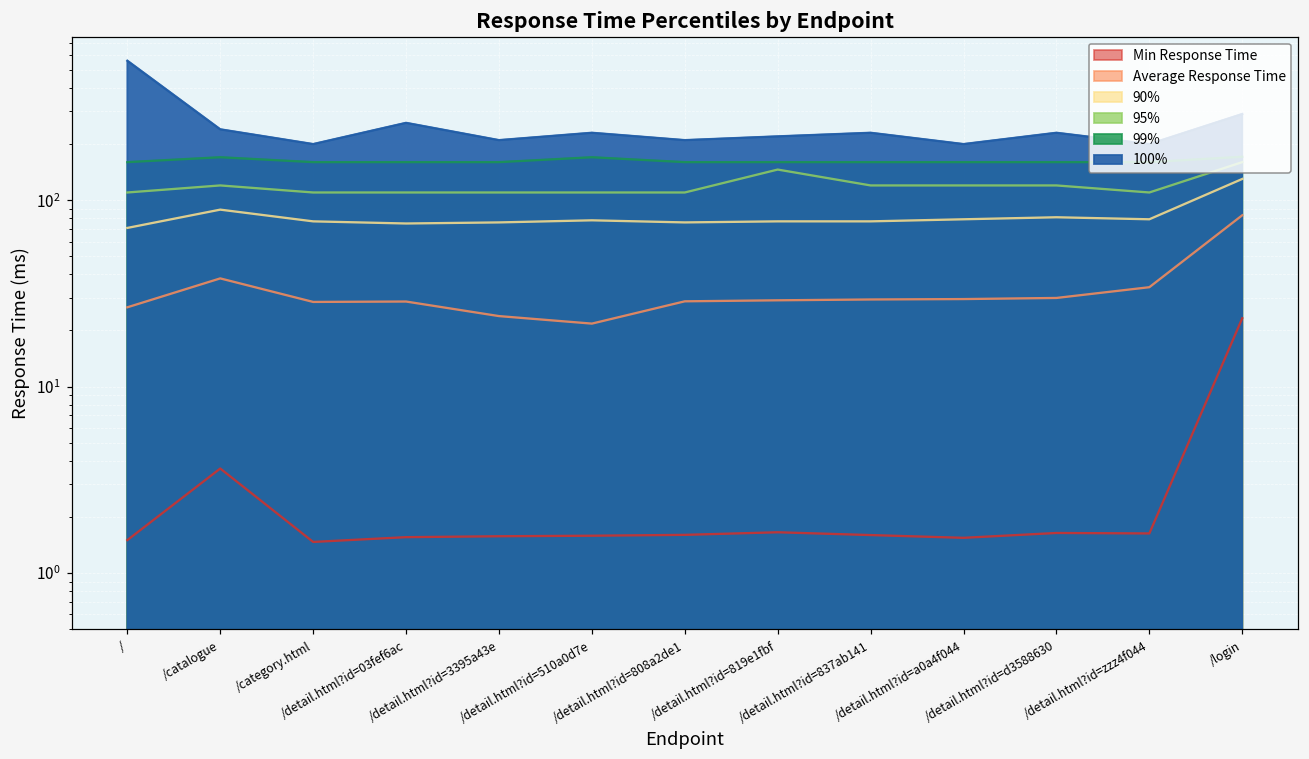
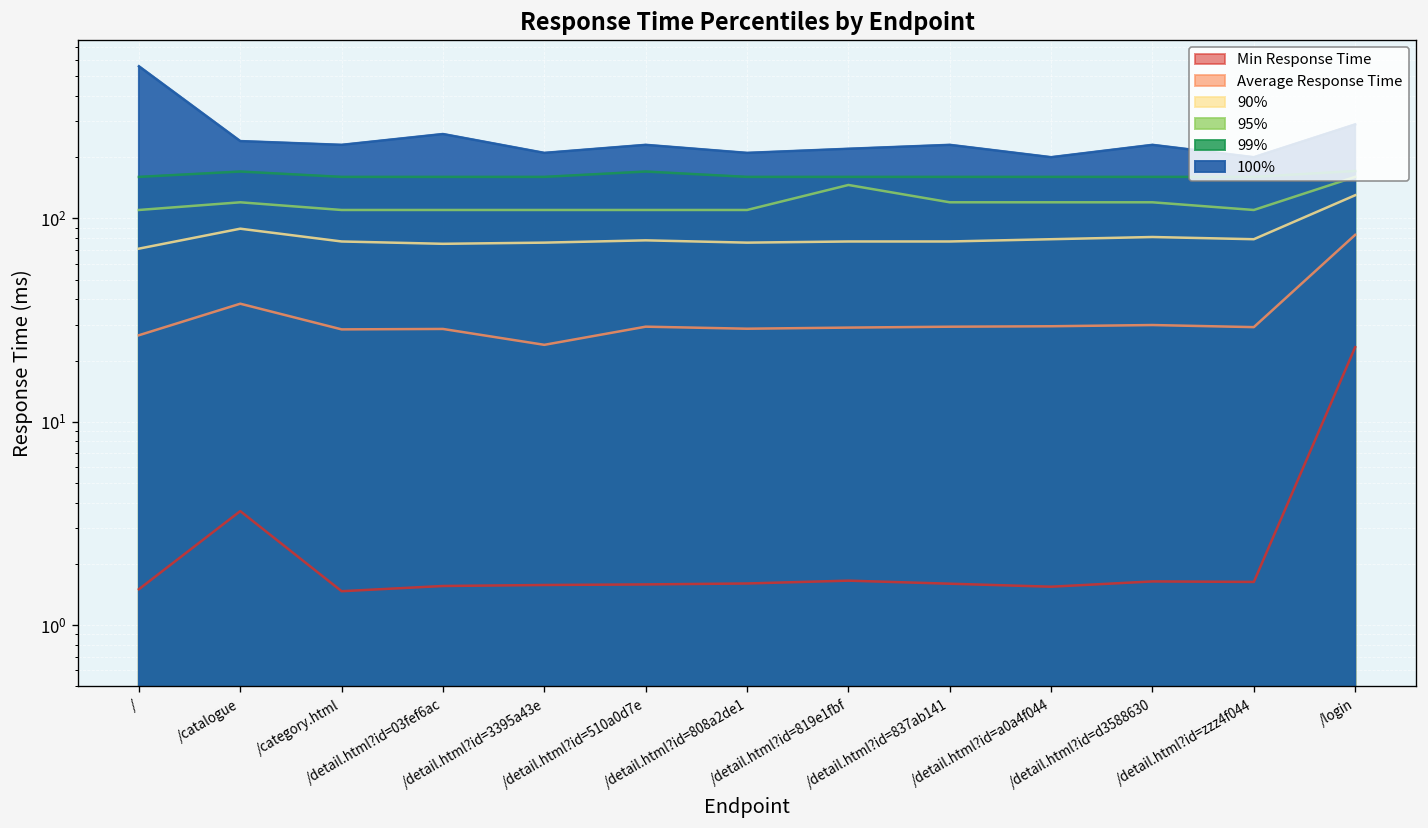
100%, /category.html: 200 -> 230
Average Response Time, /detail.html?id=510a0d7e: 22 -> 29
Average Response Time, /detail.html?id=zzz4f044: 34 -> 29
